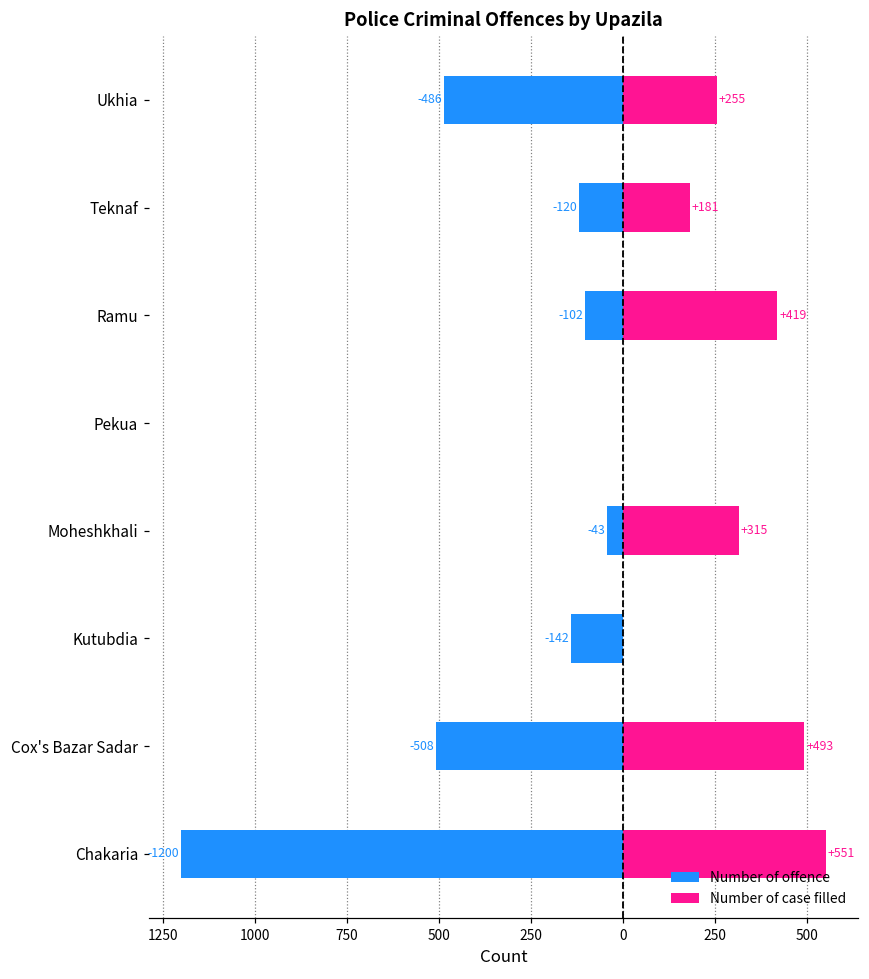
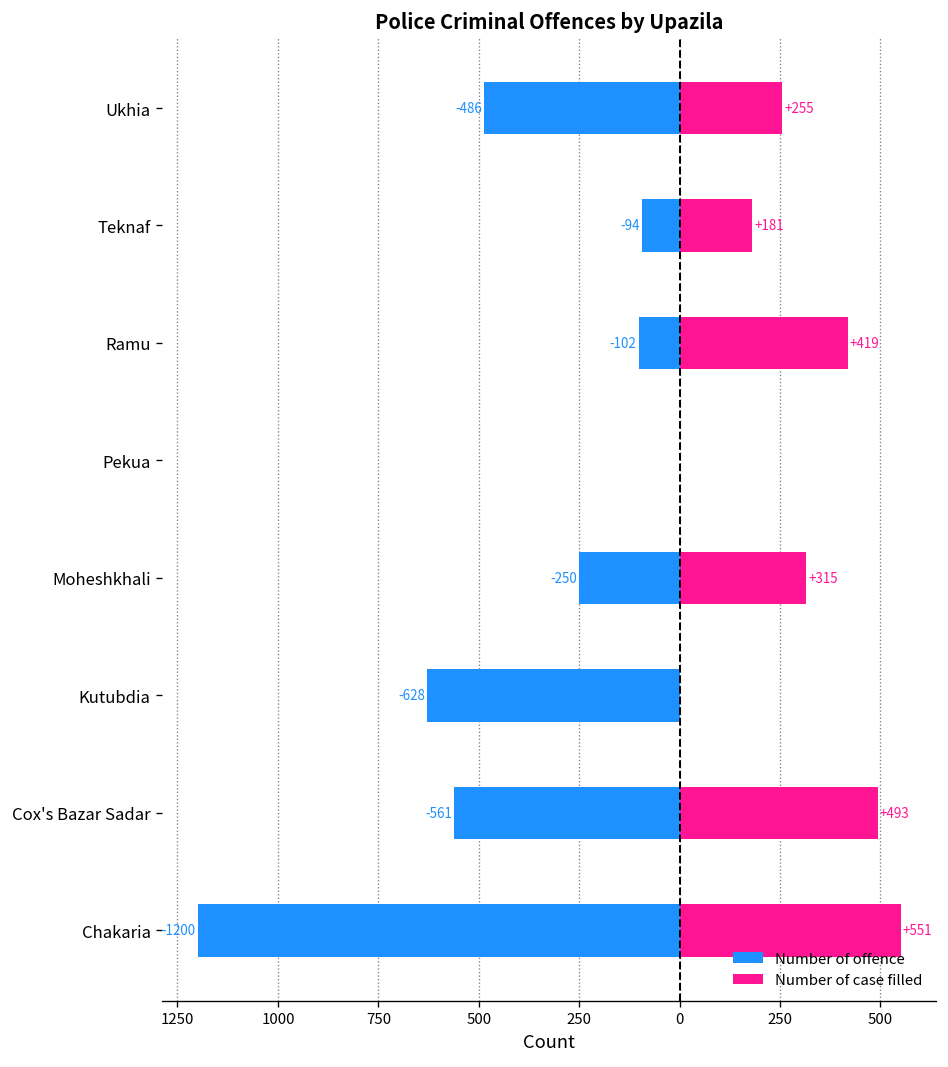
Number of offence, Teknaf: -120 -> -94
Number of offence, Moheshkhali: -43 -> -250
Number of offence, Kutubdia: -142 -> -628
Number of offence, Cox's Bazar Sadar: -508 -> -561
